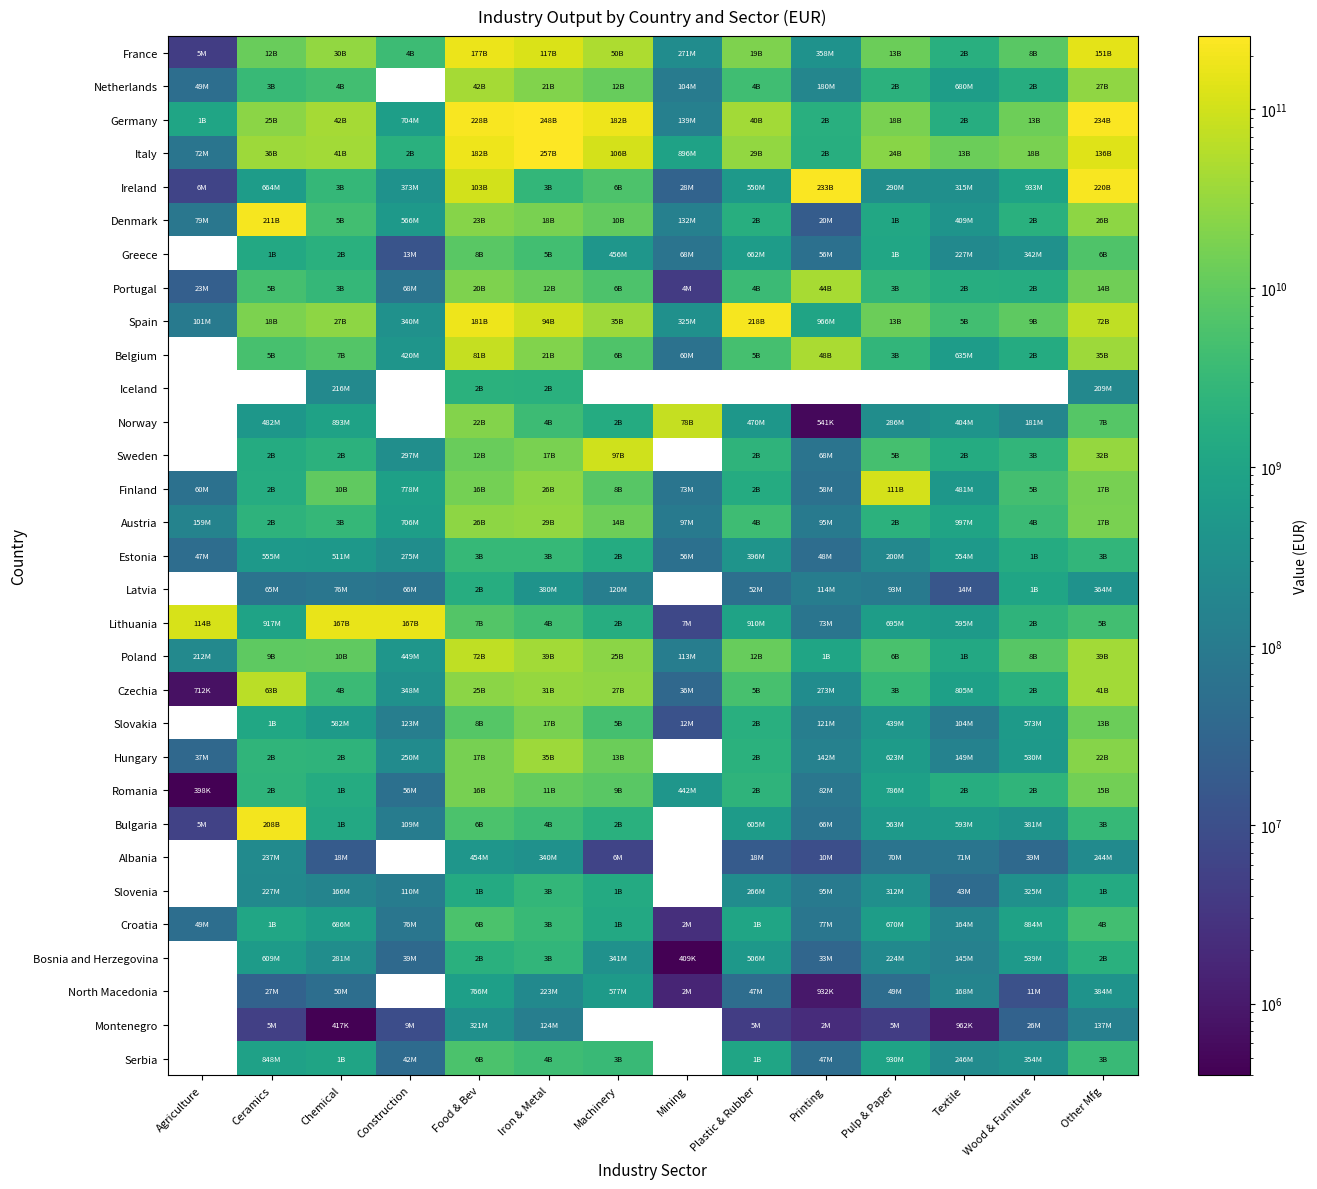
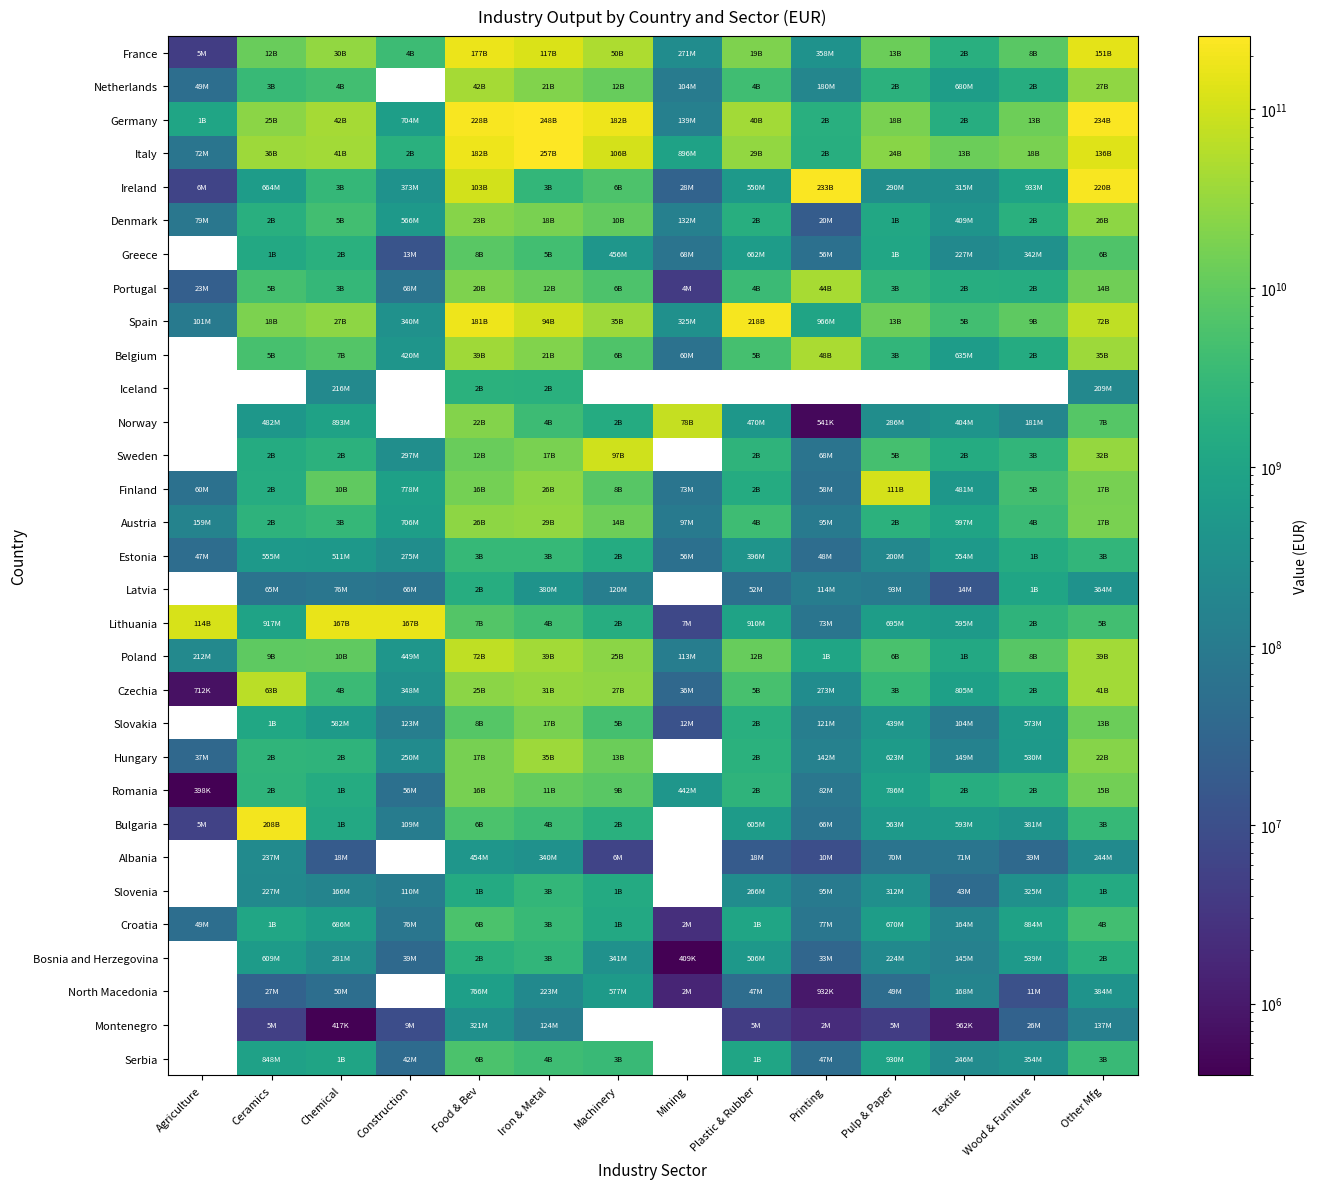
Denmark, Ceramics: 211B -> 2B
Belgium, Food & Bev: 81B -> 39B
